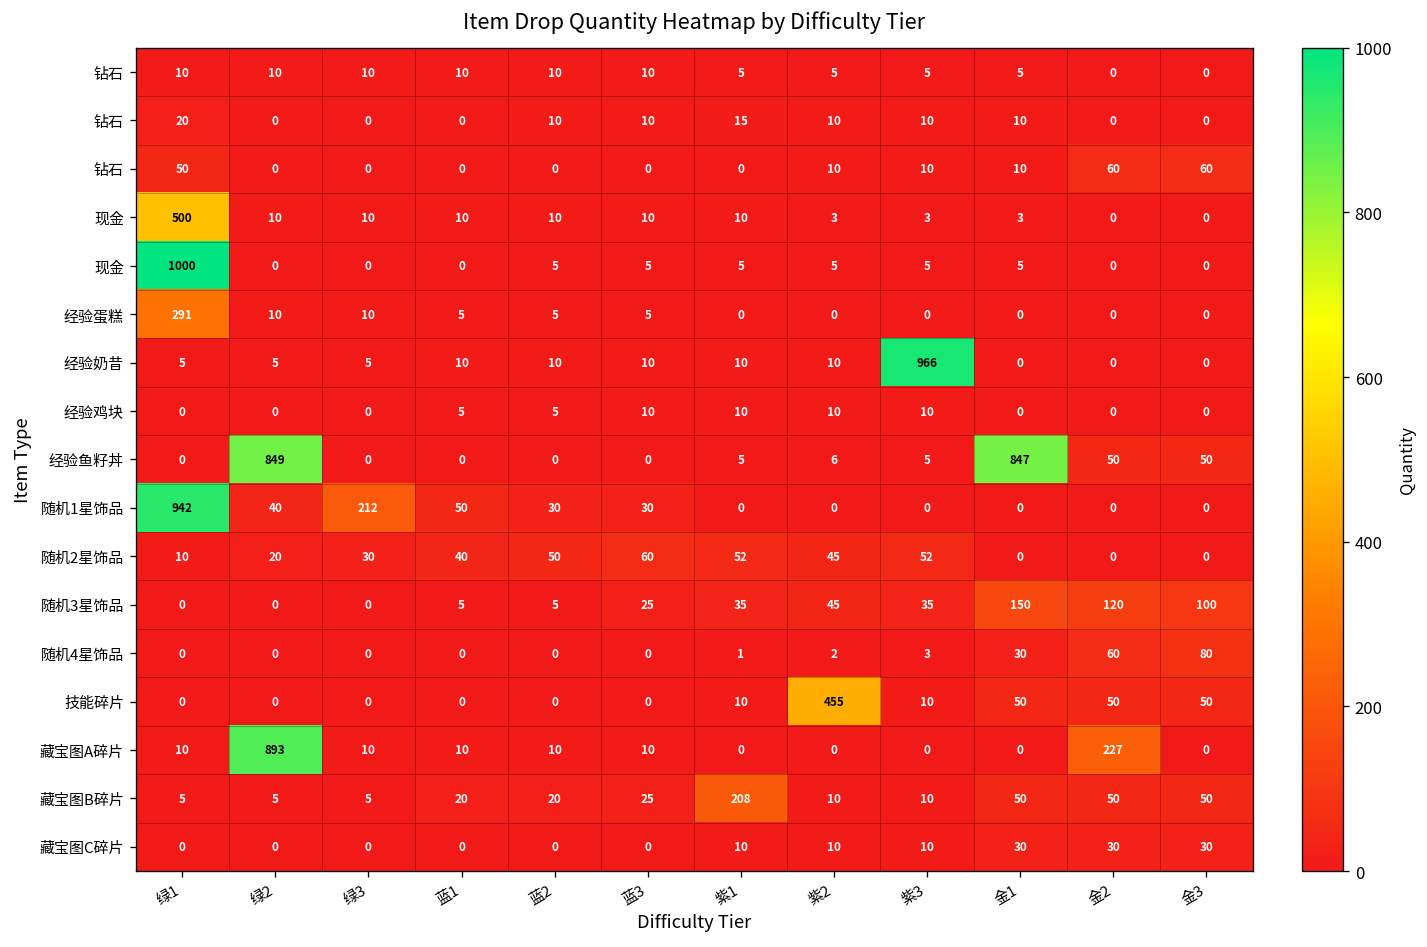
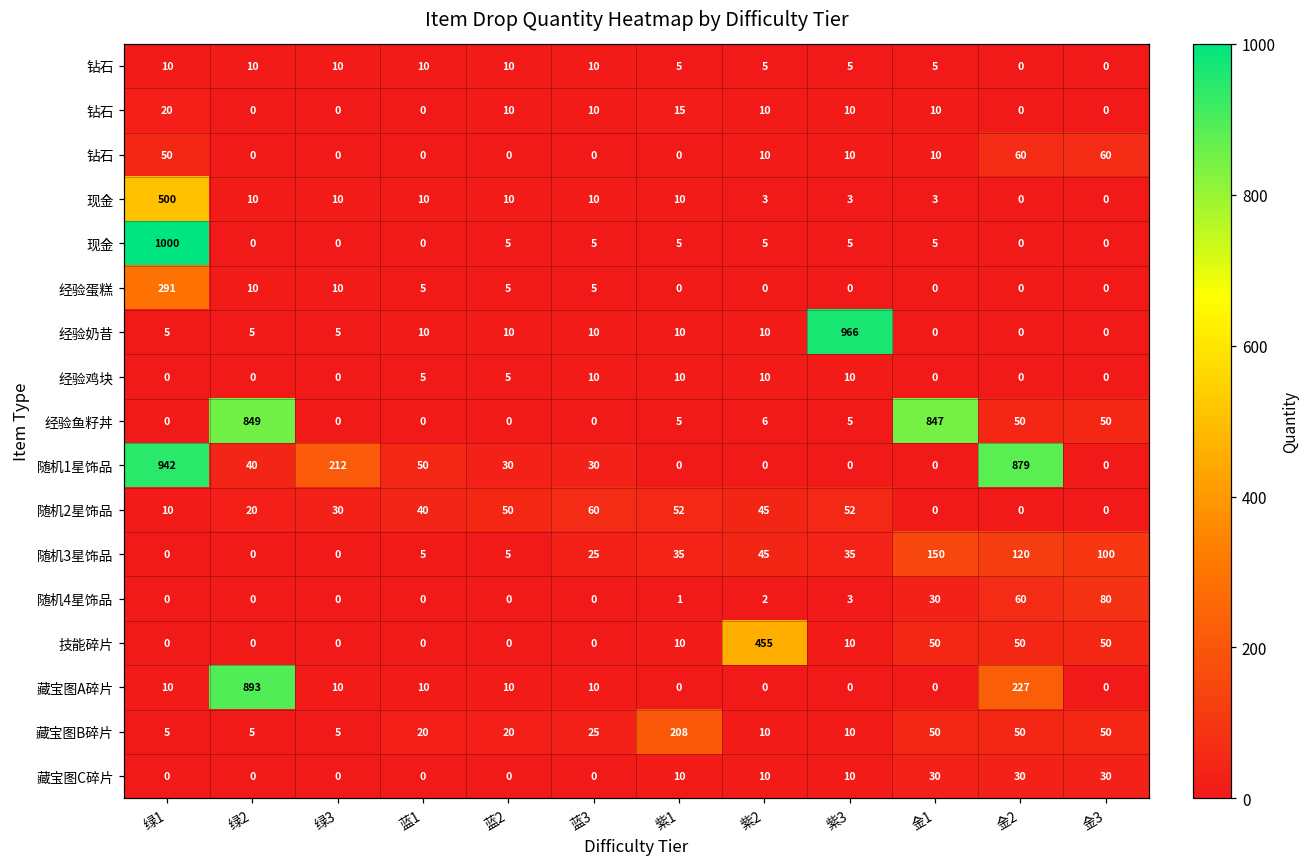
随机1星饰品, 金2: 0 -> 879
